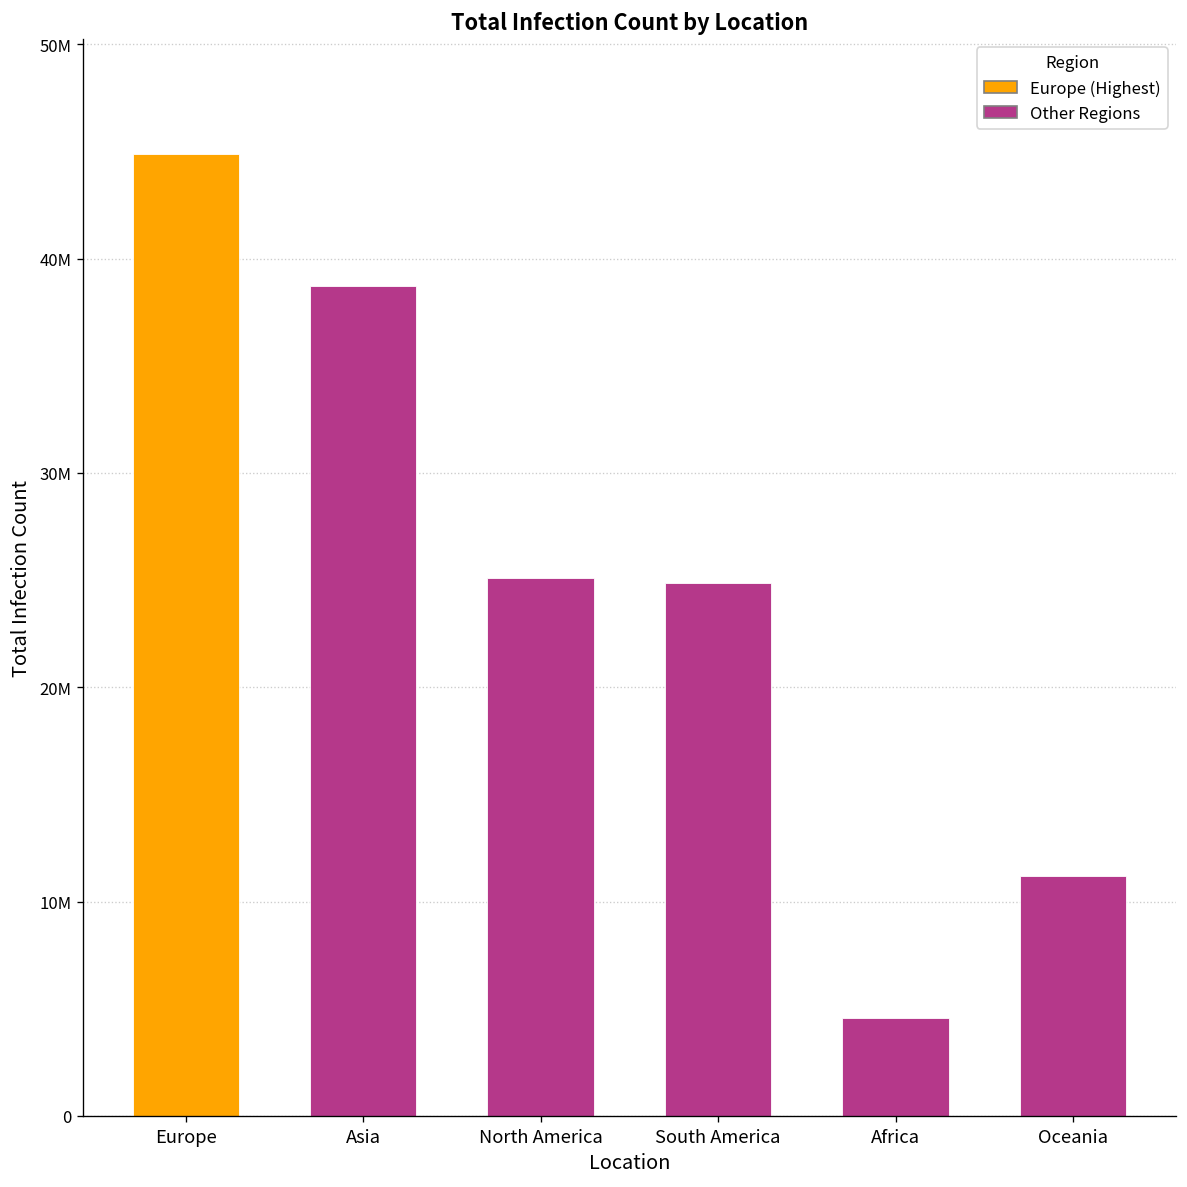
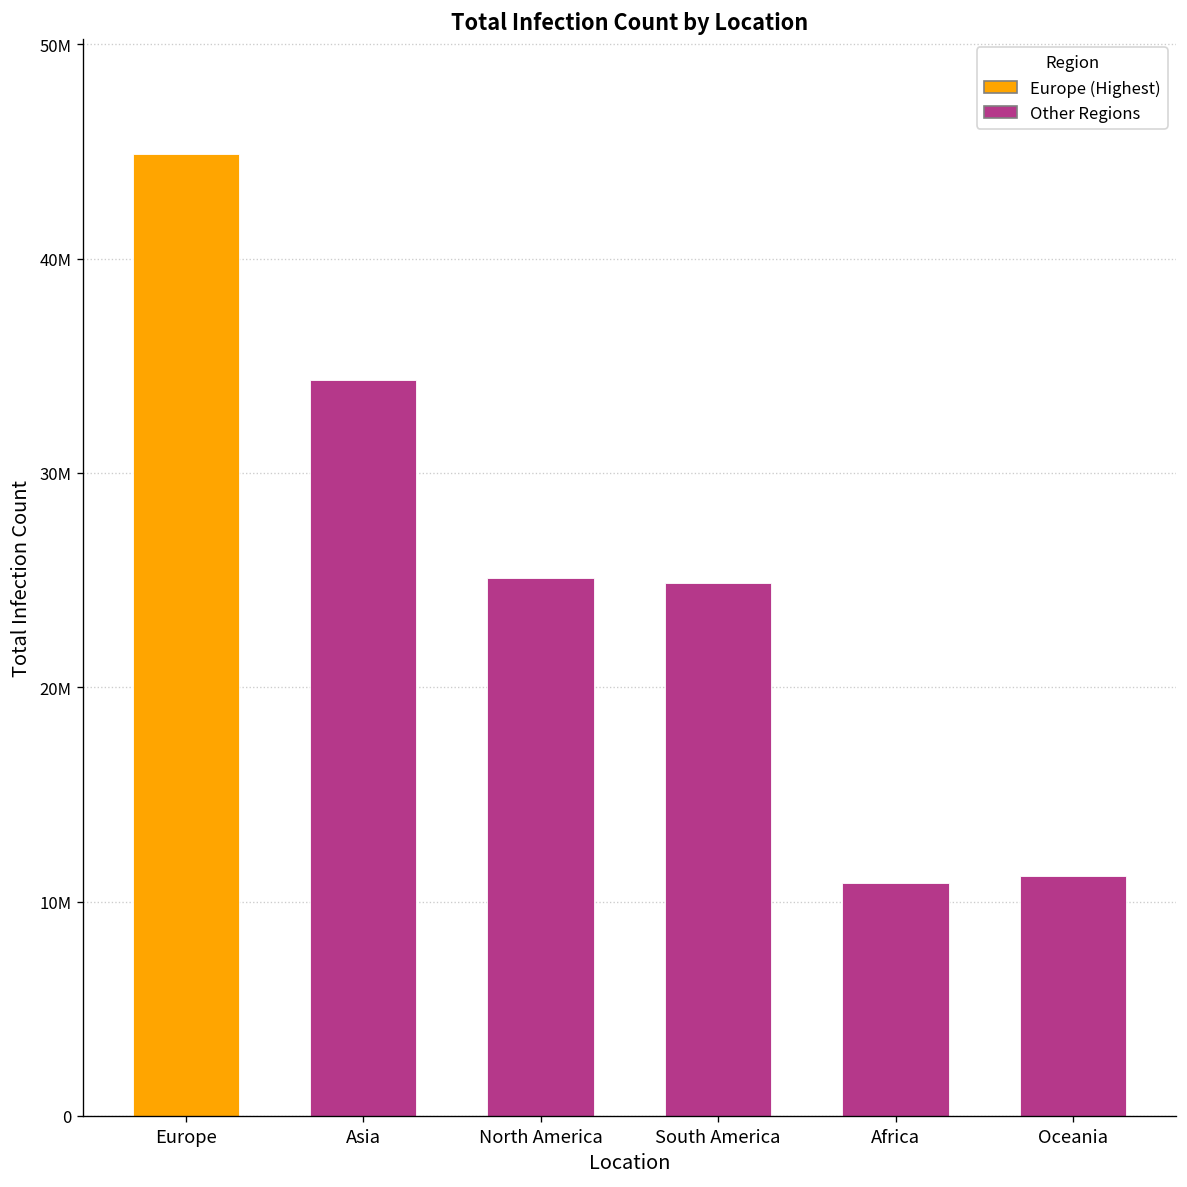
Asia: 38700000 -> 34400000
Africa: 4600000 -> 10900000
